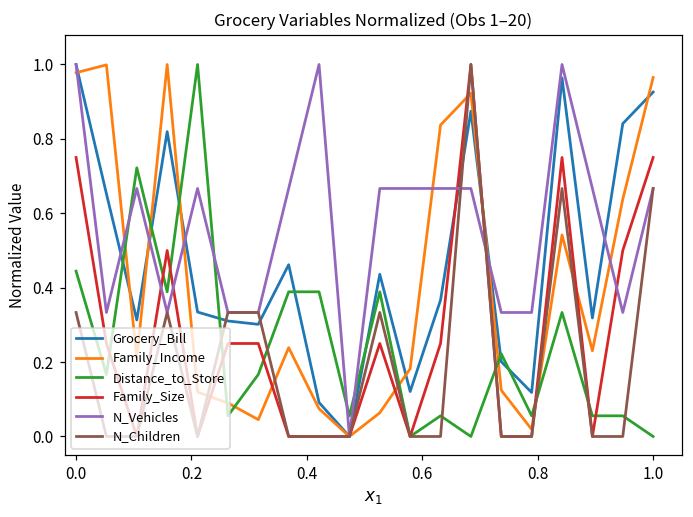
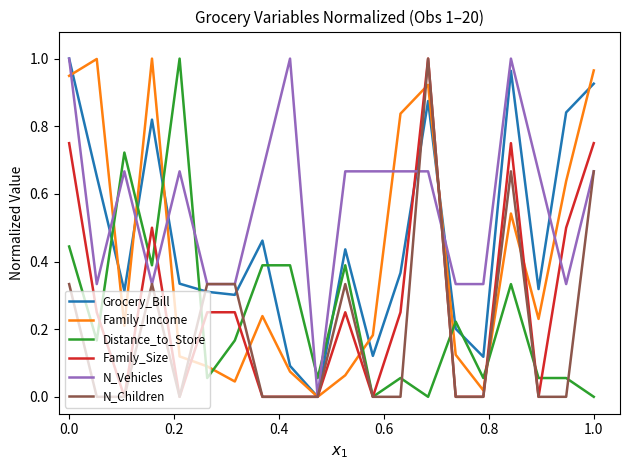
Family_Income, 0.0: 0.98 -> 0.95
